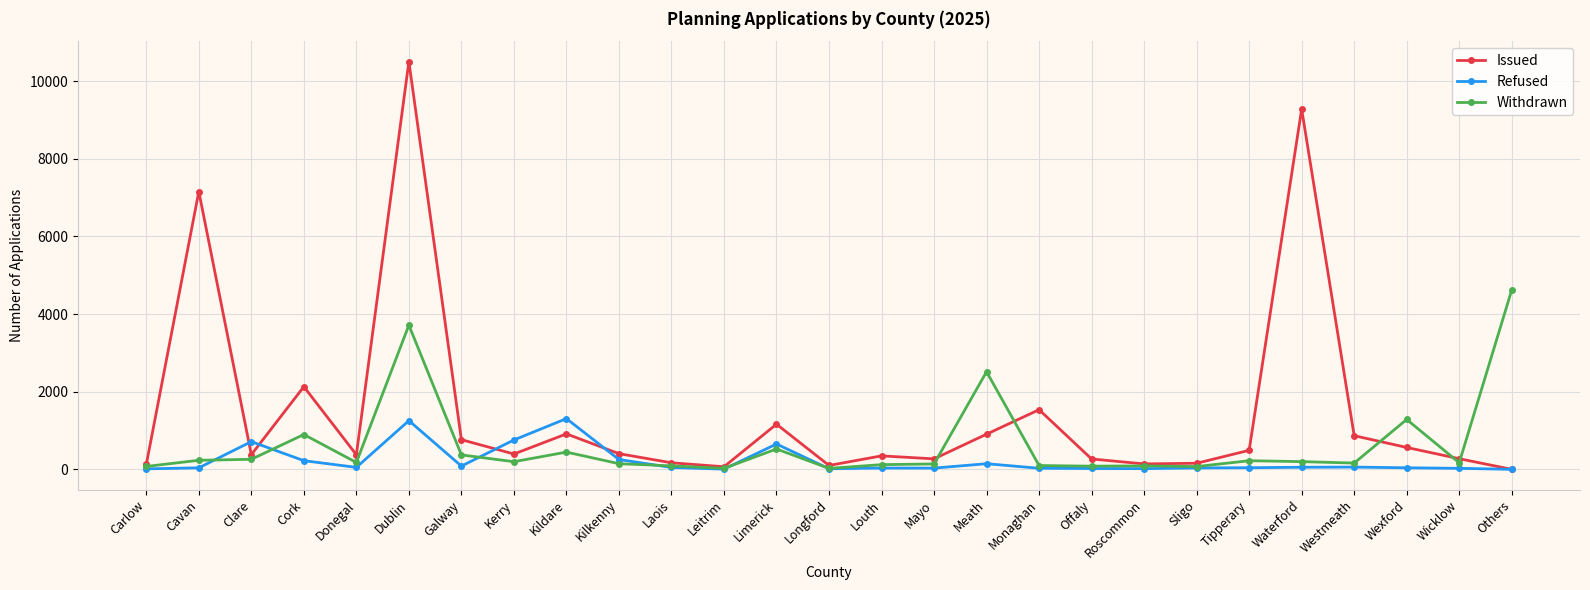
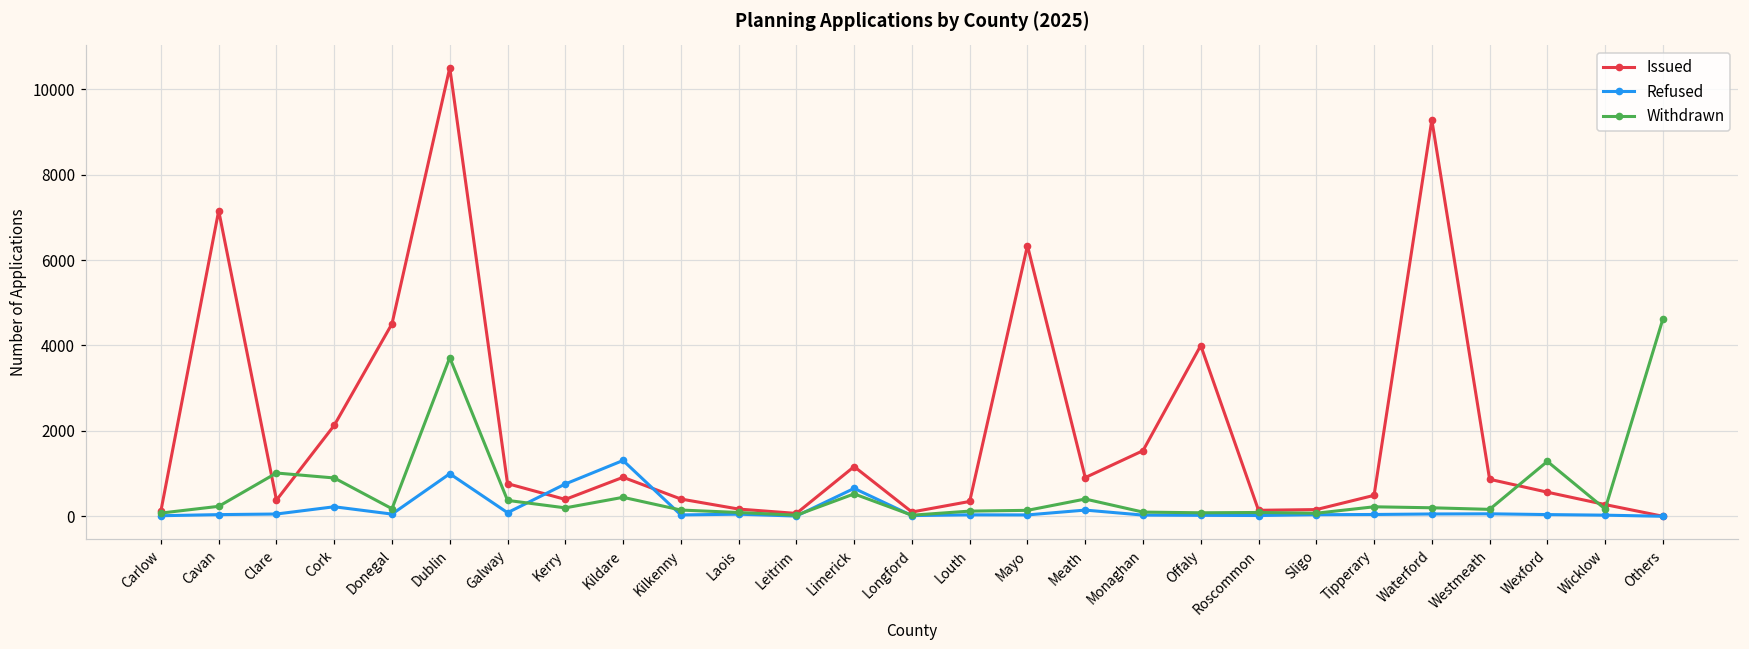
Refused, Clare: 700 -> 100
Withdrawn, Clare: 300 -> 1000
Issued, Donegal: 400 -> 4500
Refused, Dublin: 1300 -> 1000
Refused, Kilkenny: 300 -> 0
Issued, Mayo: 300 -> 6300
Withdrawn, Meath: 2500 -> 400
Issued, Offaly: 300 -> 4000
